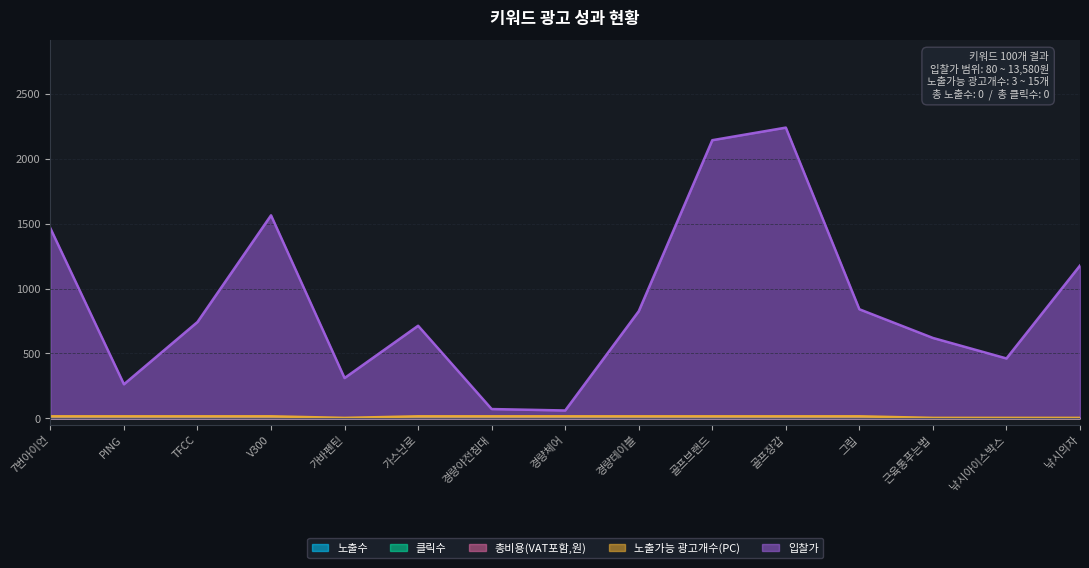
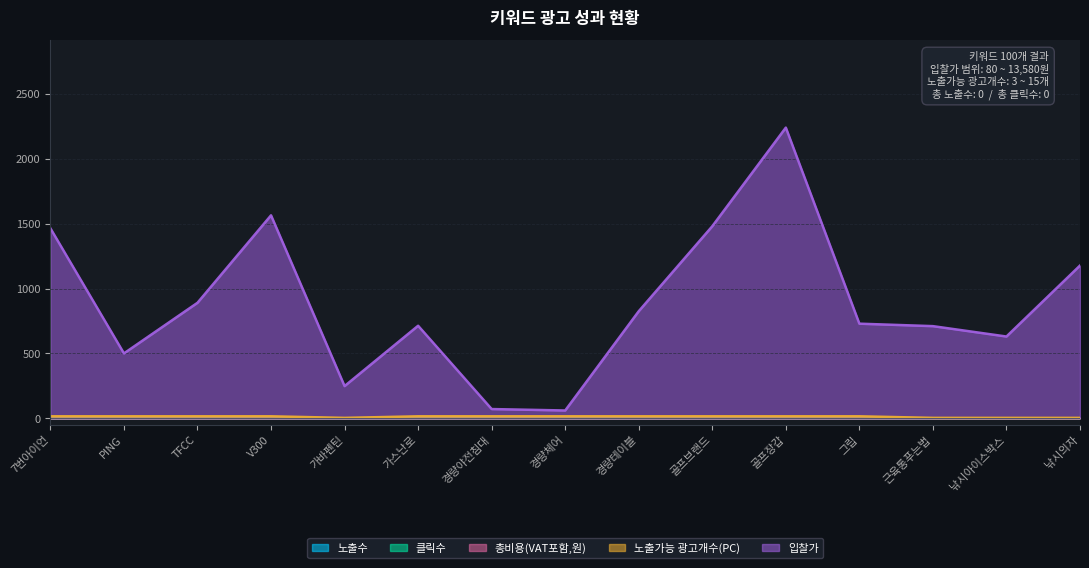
입찰가, PING: 260 -> 500
입찰가, TFCC: 740 -> 890
입찰가, 가바펜틴: 310 -> 250
입찰가, 골프브랜드: 2140 -> 1480
입찰가, 그립: 840 -> 730
입찰가, 근육통푸는법: 620 -> 710
입찰가, 낚시아이스박스: 460 -> 630
